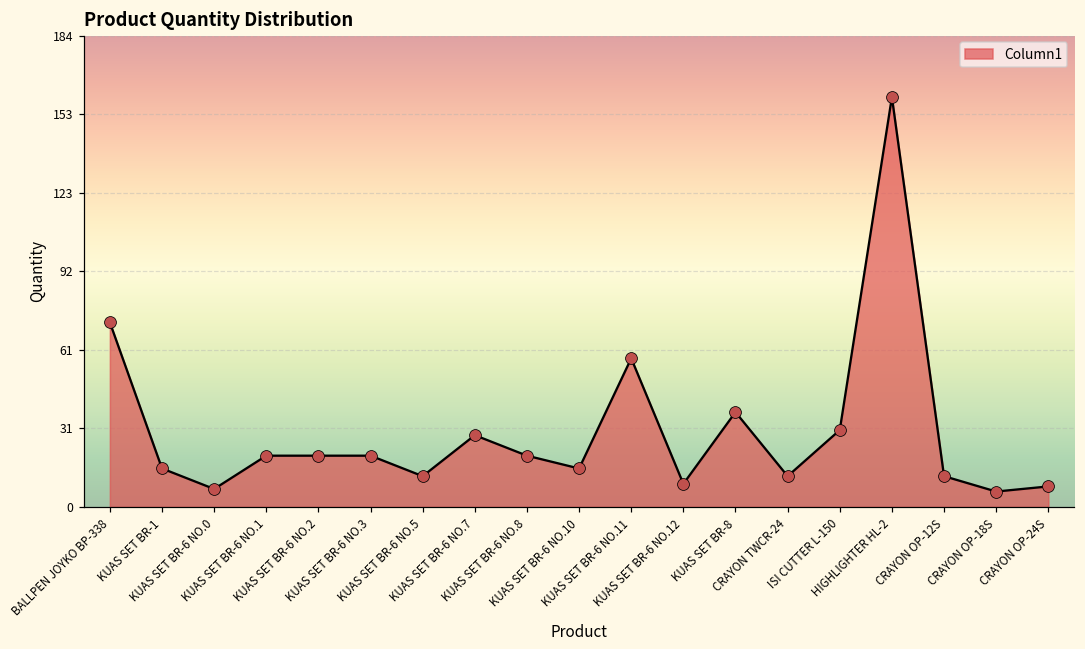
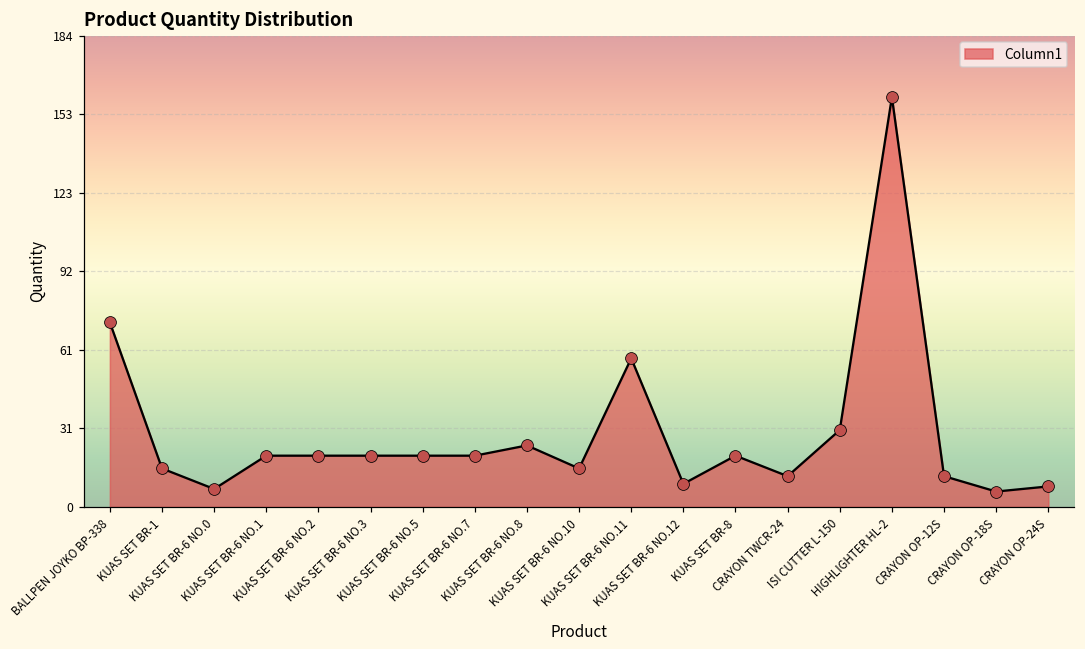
KUAS SET BR-6 NO.5: 12 -> 20
KUAS SET BR-6 NO.7: 28 -> 20
KUAS SET BR-6 NO.8: 20 -> 24
KUAS SET BR-8: 37 -> 20
